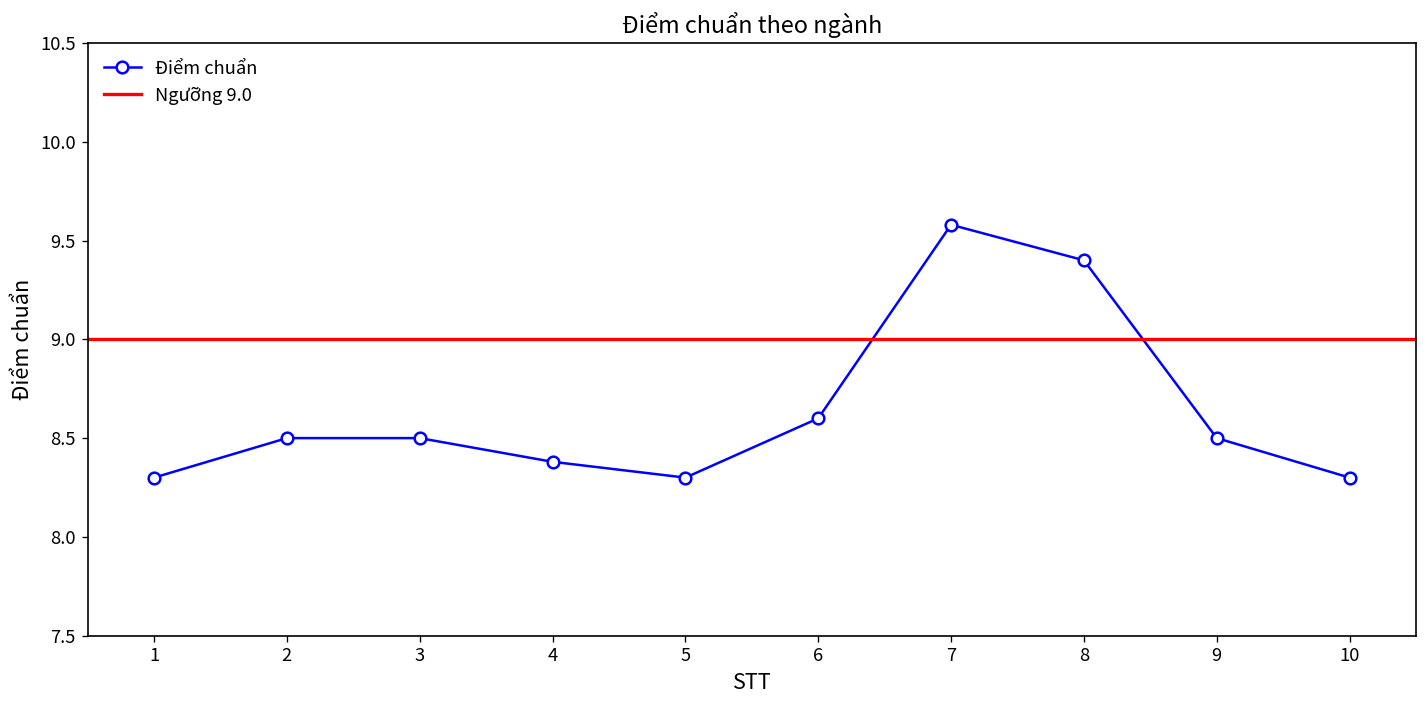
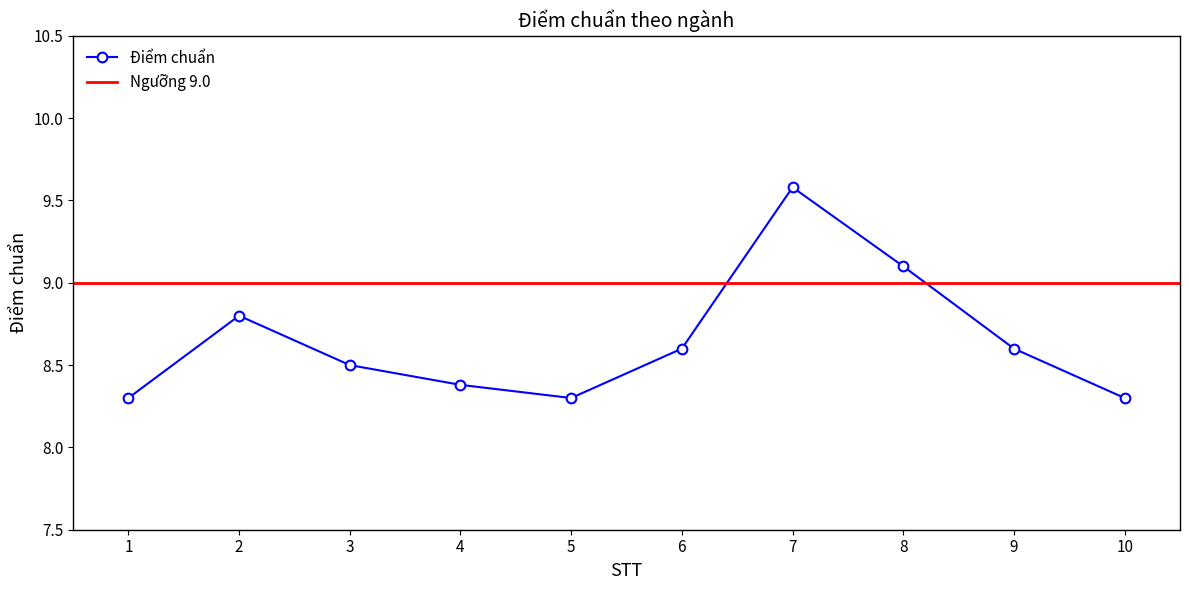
2: 8.5 -> 8.8
8: 9.4 -> 9.1
9: 8.5 -> 8.6
